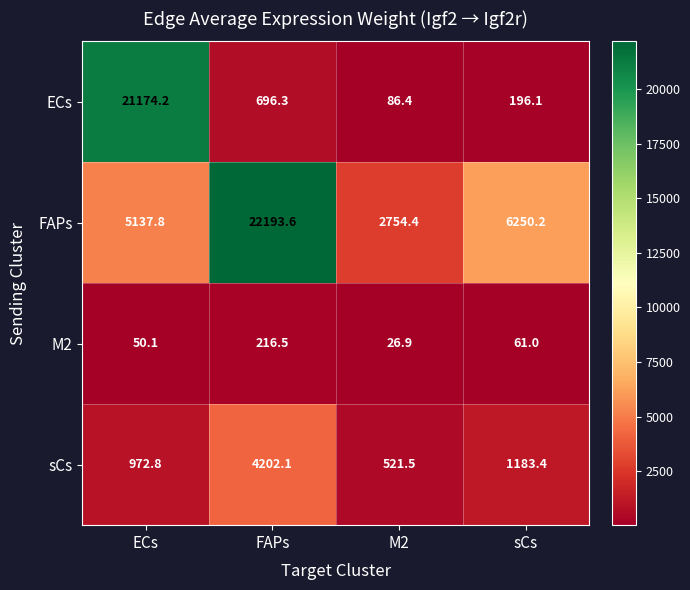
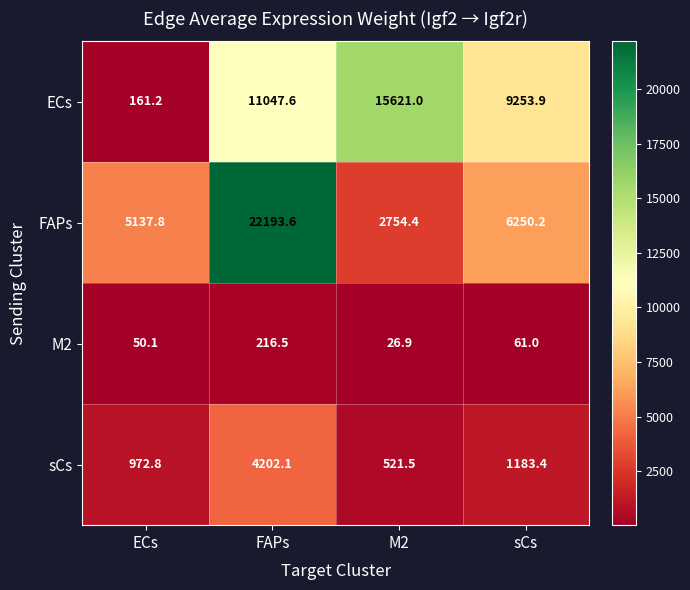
ECs, ECs: 21174.2 -> 161.2
ECs, FAPs: 696.3 -> 11047.6
ECs, M2: 86.4 -> 15621.0
ECs, sCs: 196.1 -> 9253.9
